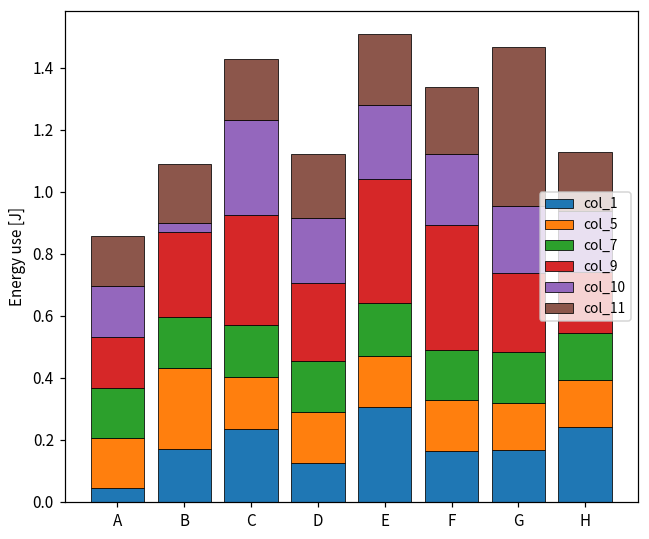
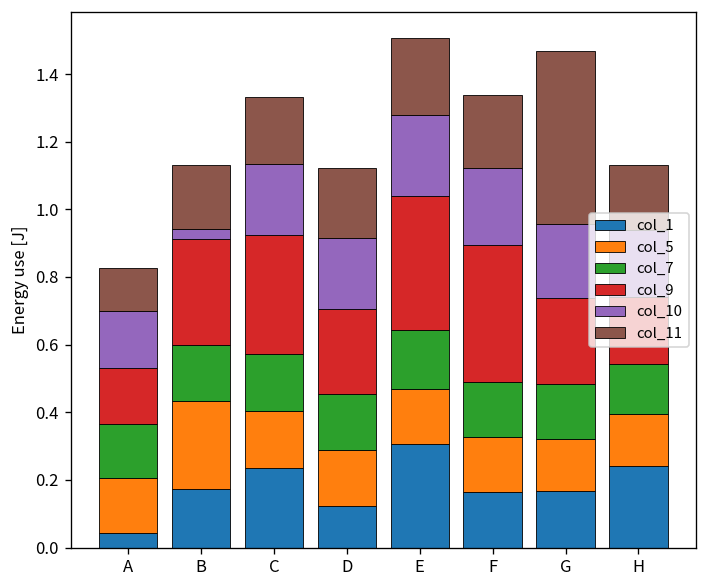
col_11, A: 0.16 -> 0.13
col_9, B: 0.27 -> 0.31
col_10, C: 0.31 -> 0.21
